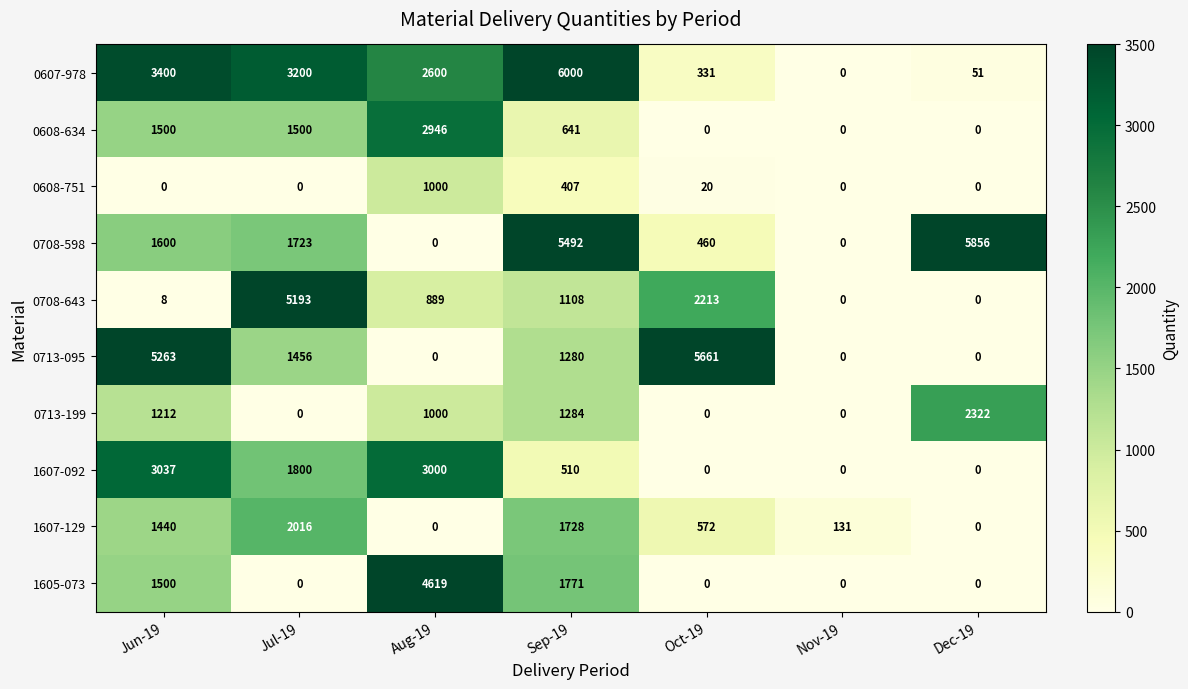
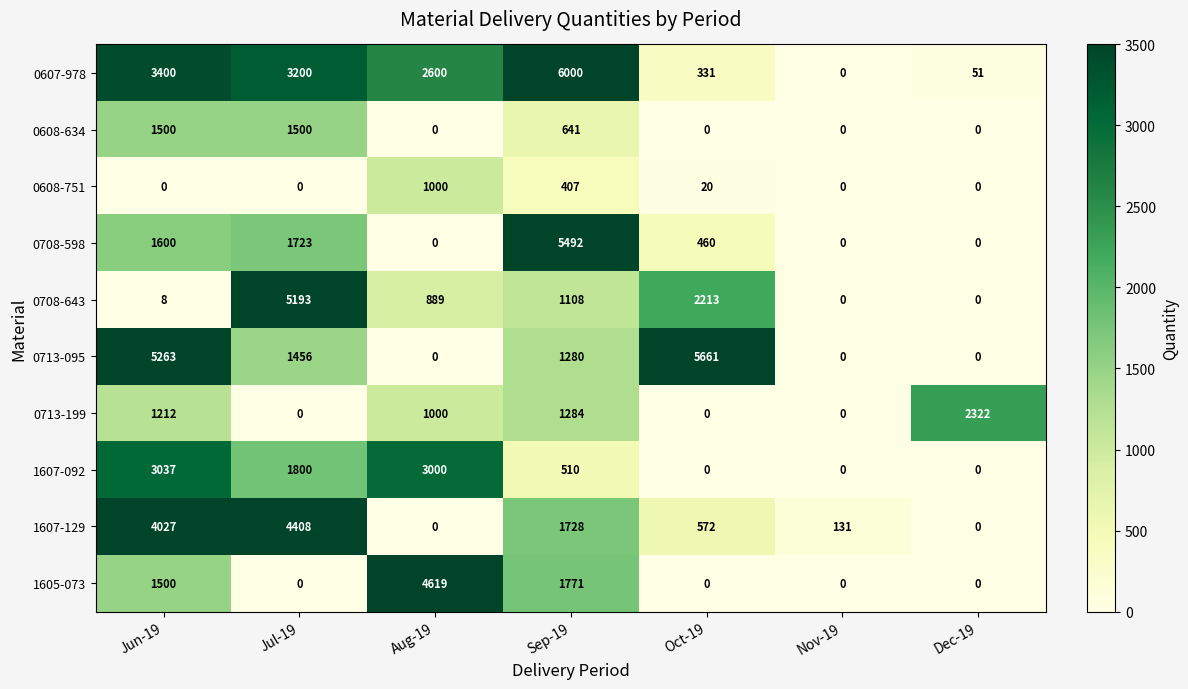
0608-634, Aug-19: 2946 -> 0
0708-598, Dec-19: 5856 -> 0
1607-129, Jun-19: 1440 -> 4027
1607-129, Jul-19: 2016 -> 4408
